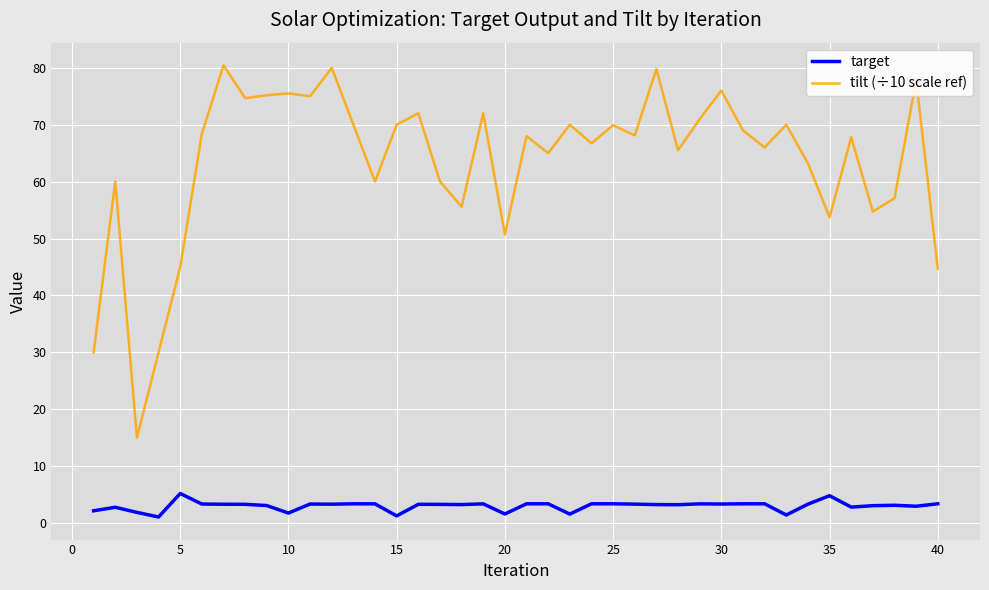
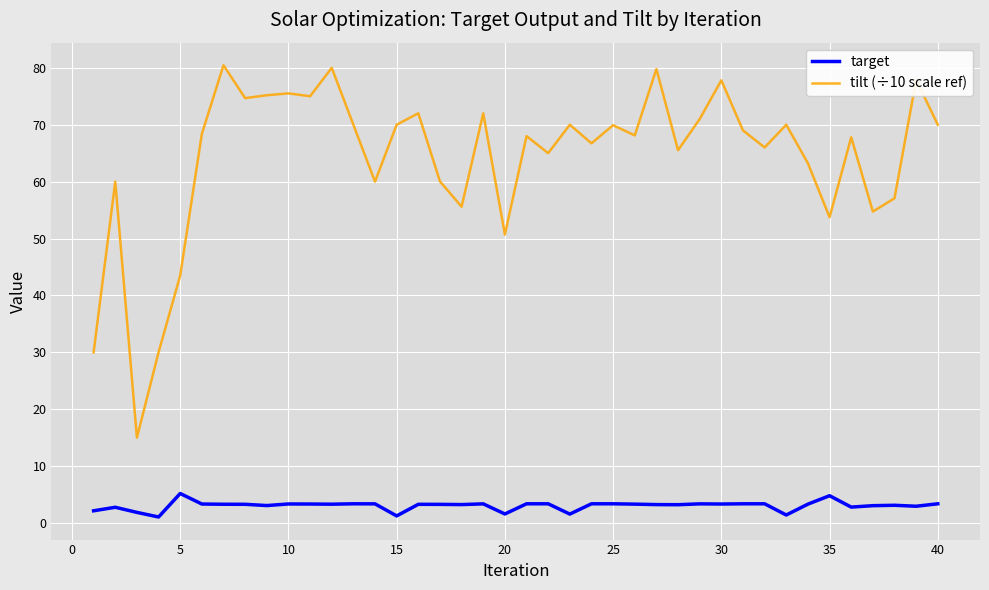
tilt (÷10 scale ref), 5: 45 -> 44
target, 10: 2 -> 3
tilt (÷10 scale ref), 30: 76 -> 78
tilt (÷10 scale ref), 40: 45 -> 70
